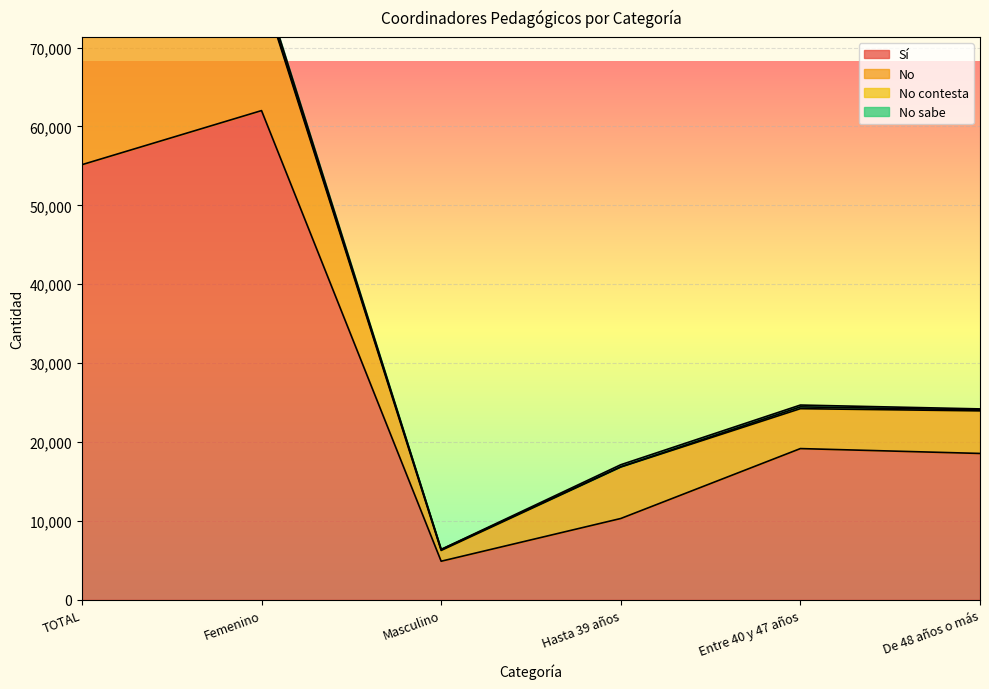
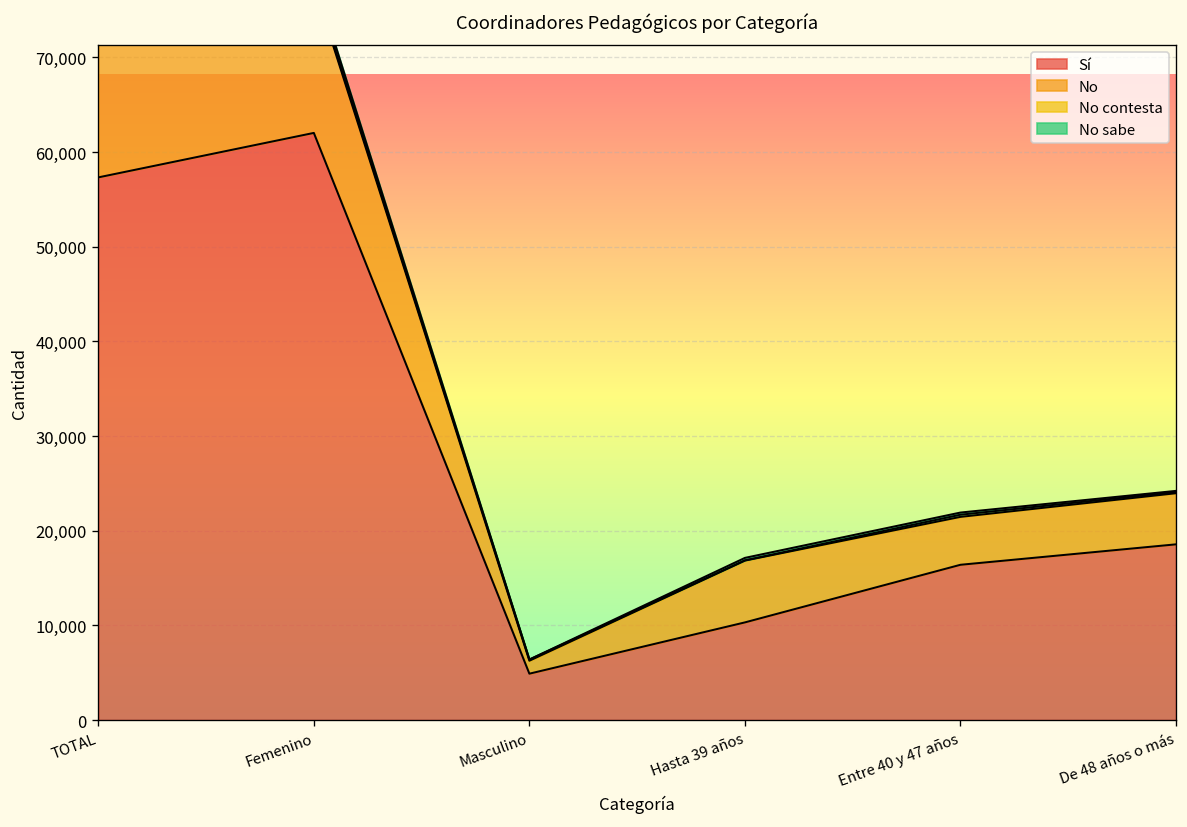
Sí, TOTAL: 55,000 -> 57,000
Sí, Entre 40 y 47 años: 19,000 -> 16,000
